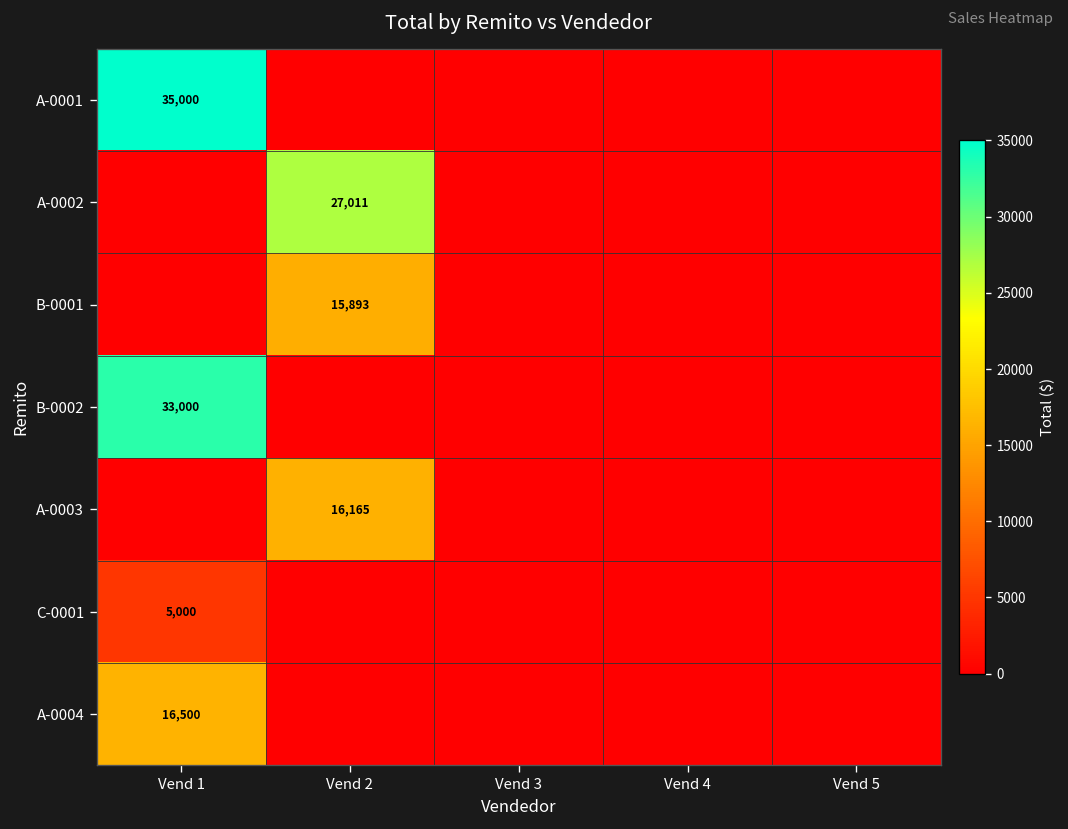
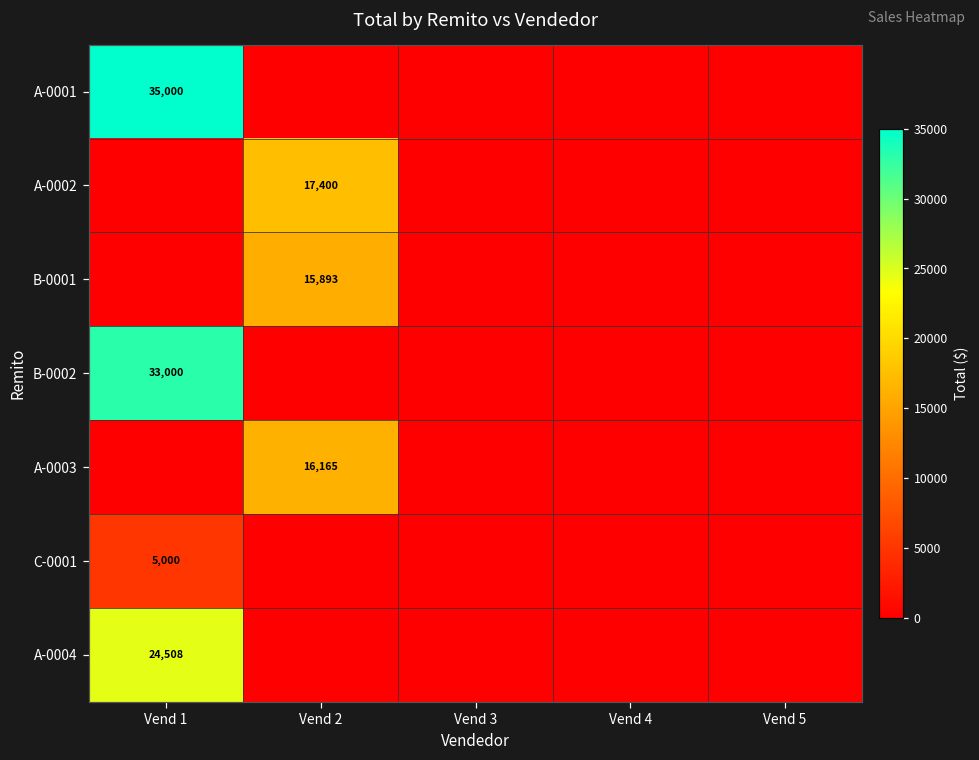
A-0002, Vend 2: 27,011 -> 17,400
A-0004, Vend 1: 16,500 -> 24,508
